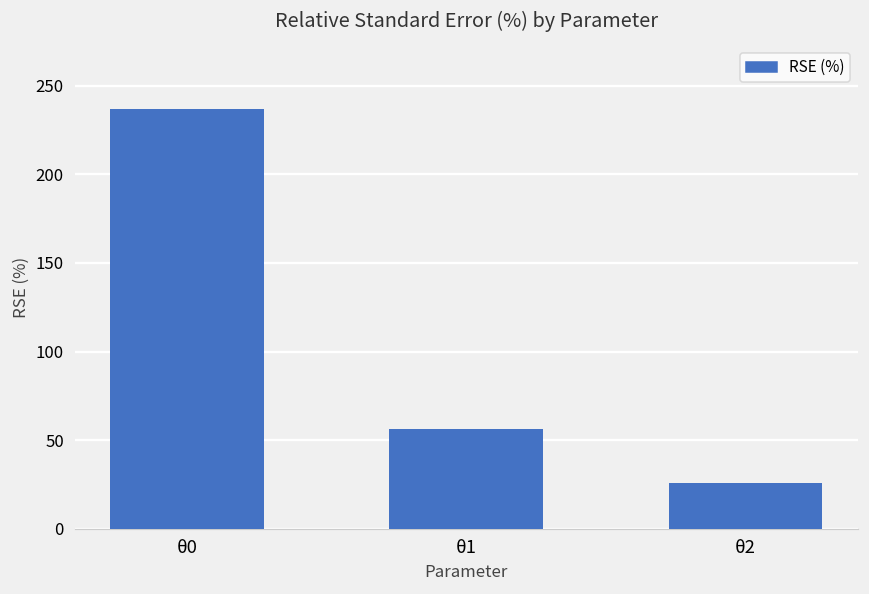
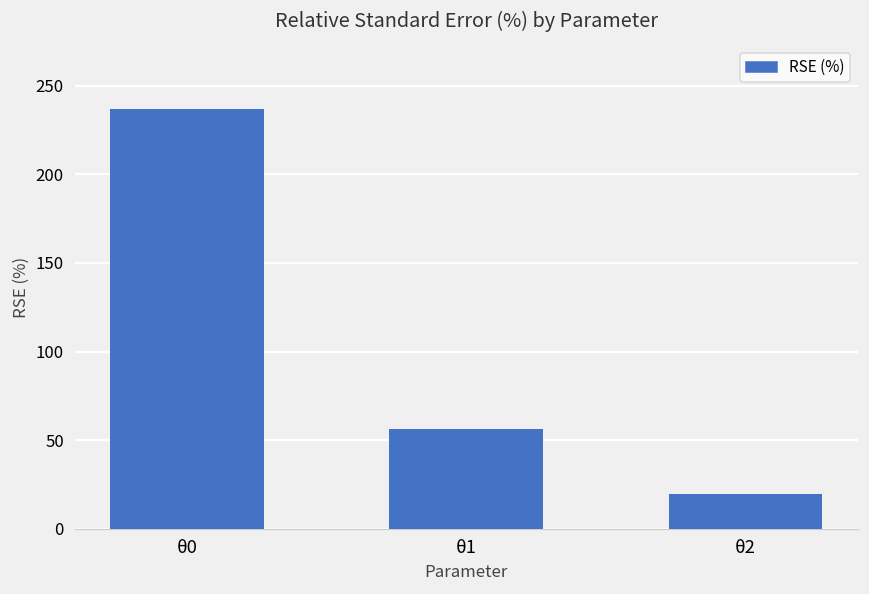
θ2: 26 -> 20
